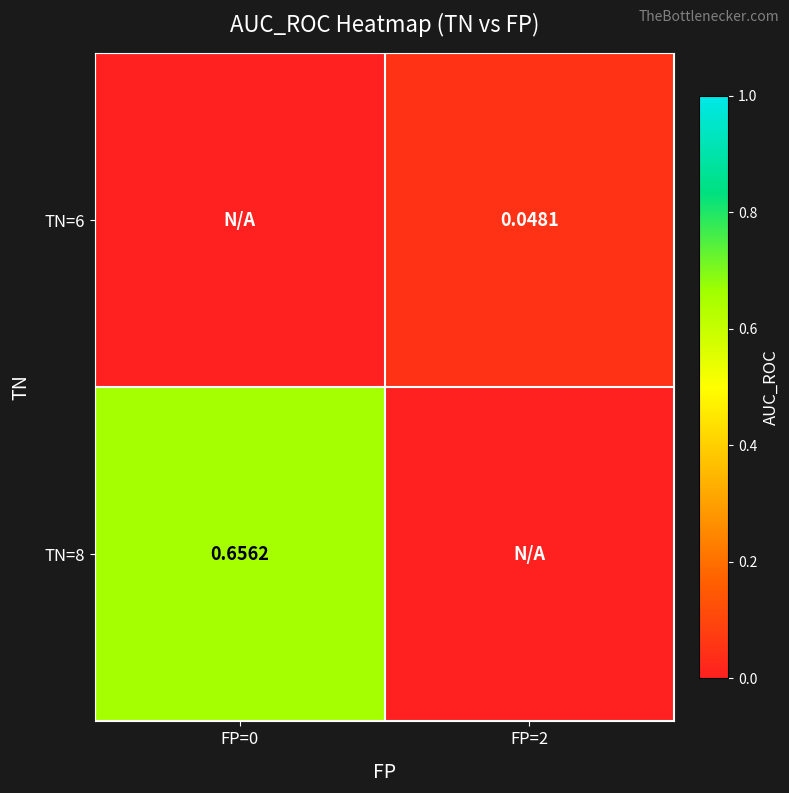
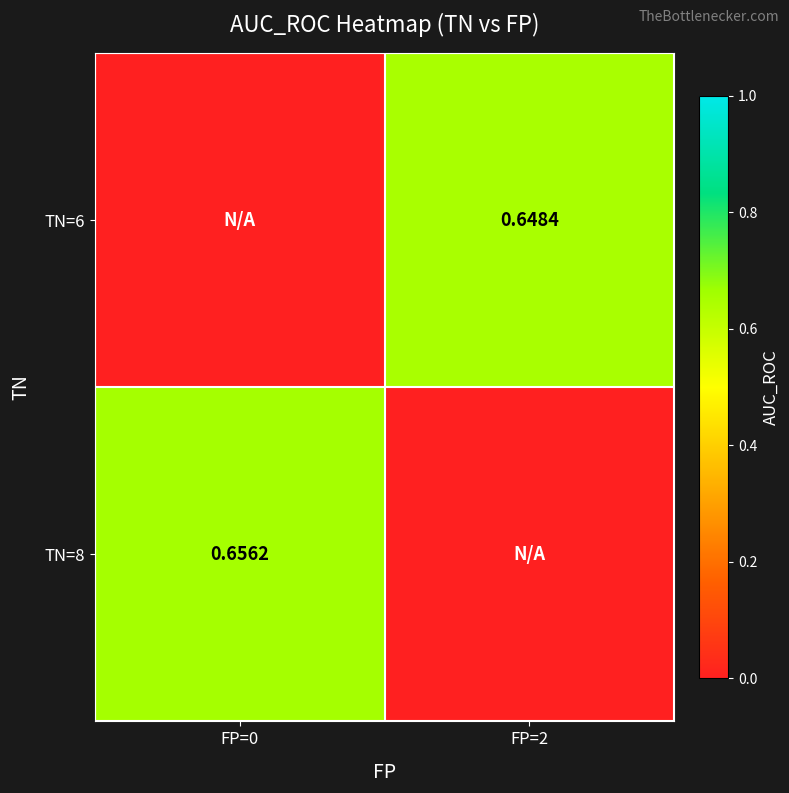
TN=6, FP=2: 0.0481 -> 0.6484
